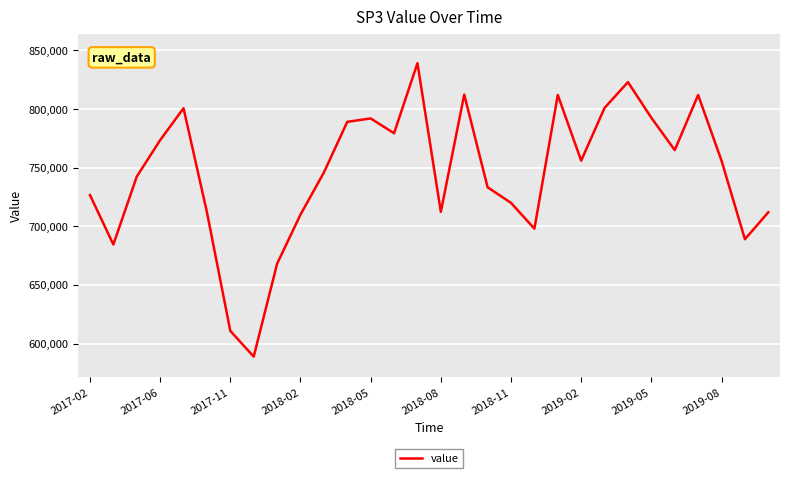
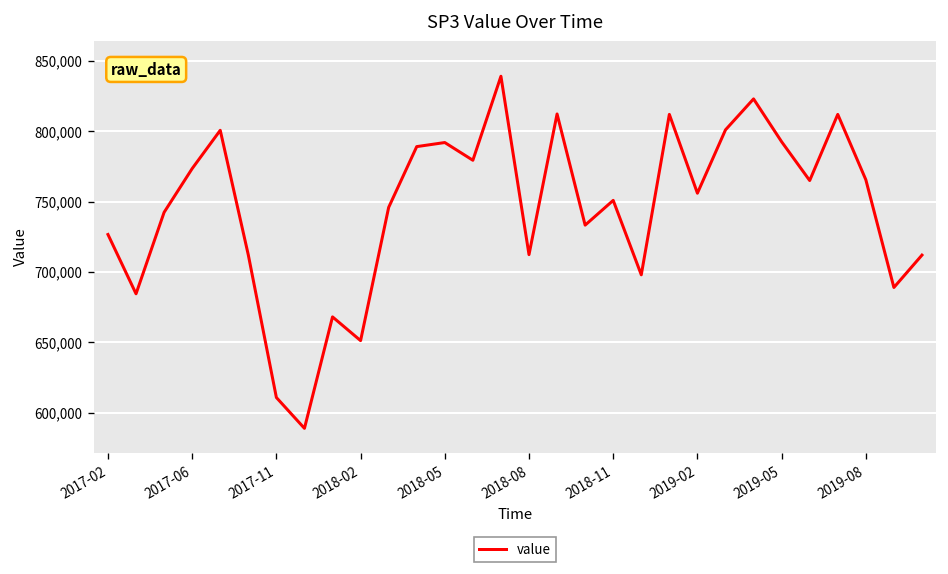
2018-02: 710,000 -> 651,000
2018-11: 720,000 -> 751,000
2019-08: 756,000 -> 766,000
